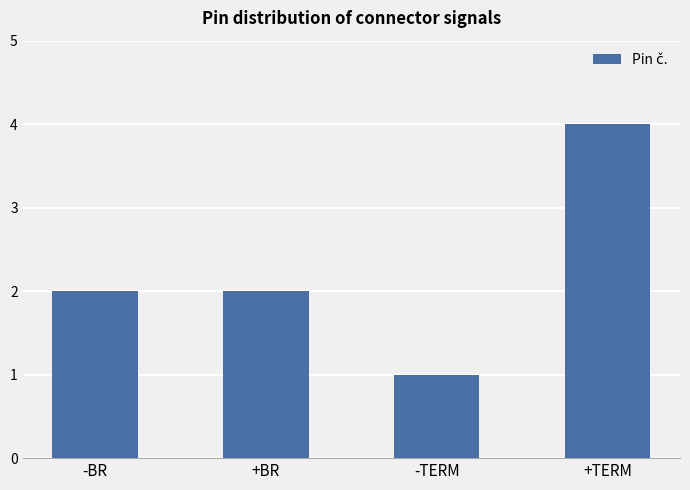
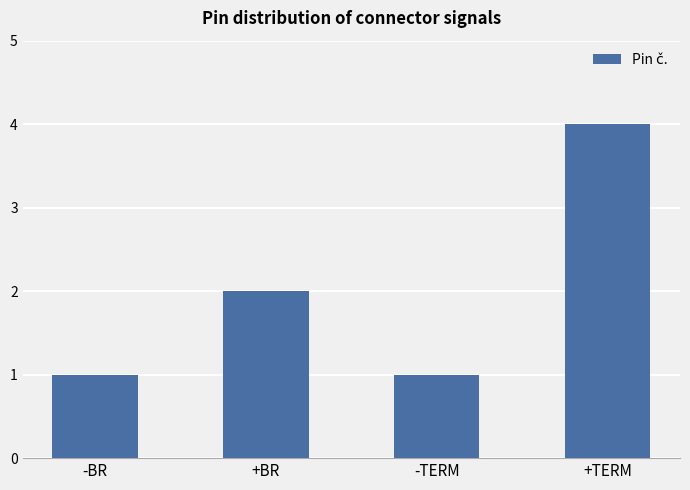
-BR: 2 -> 1
